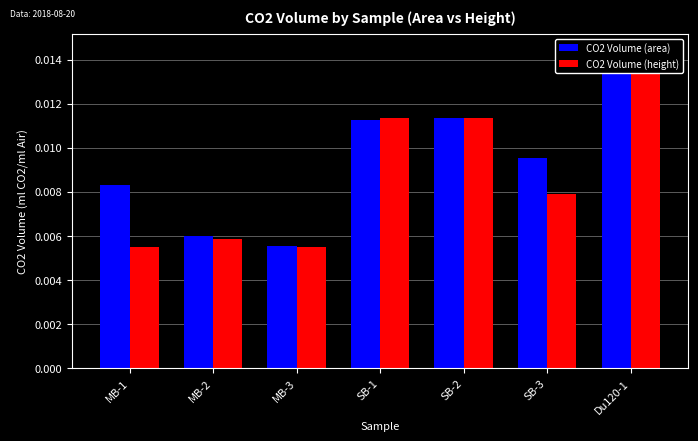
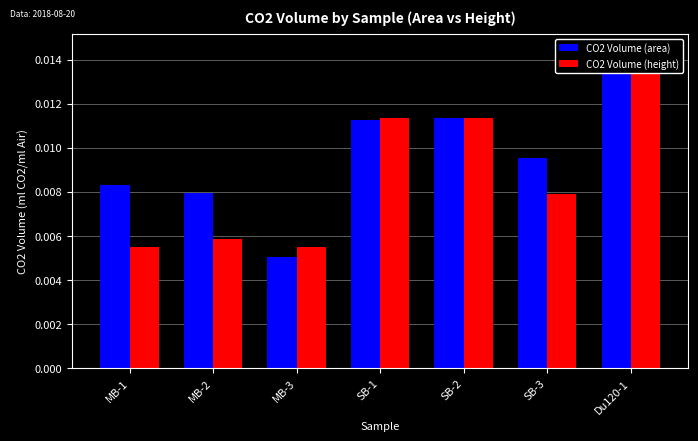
CO2 Volume (area), MB-2: 0.0060 -> 0.0079
CO2 Volume (area), MB-3: 0.0055 -> 0.0050
